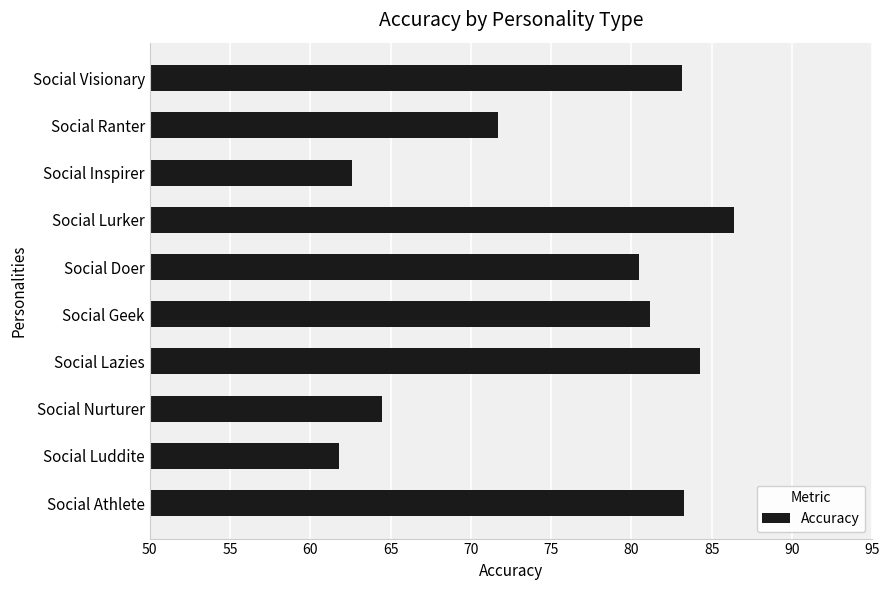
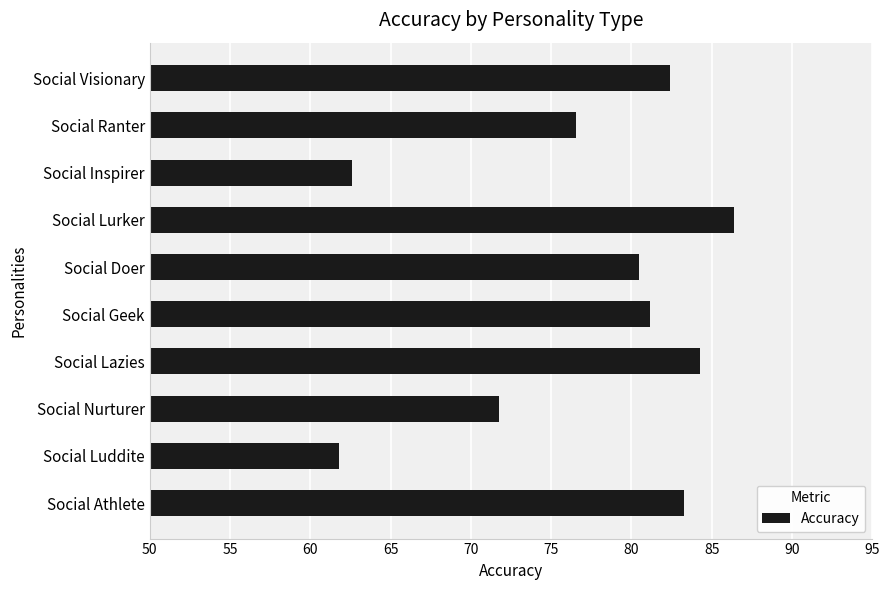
Social Visionary: 83.2 -> 82.4
Social Ranter: 71.7 -> 76.5
Social Nurturer: 64.5 -> 71.8
